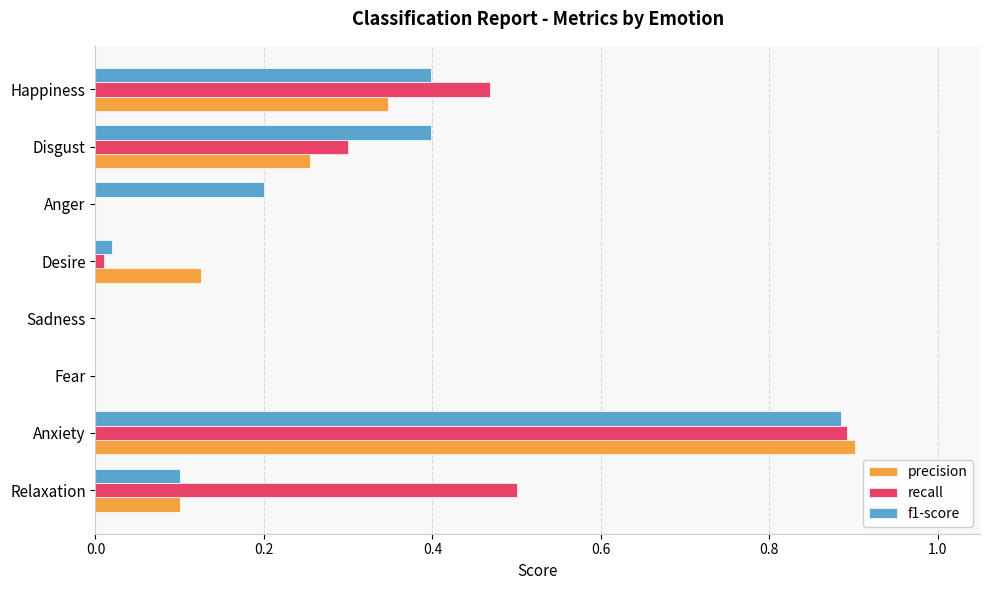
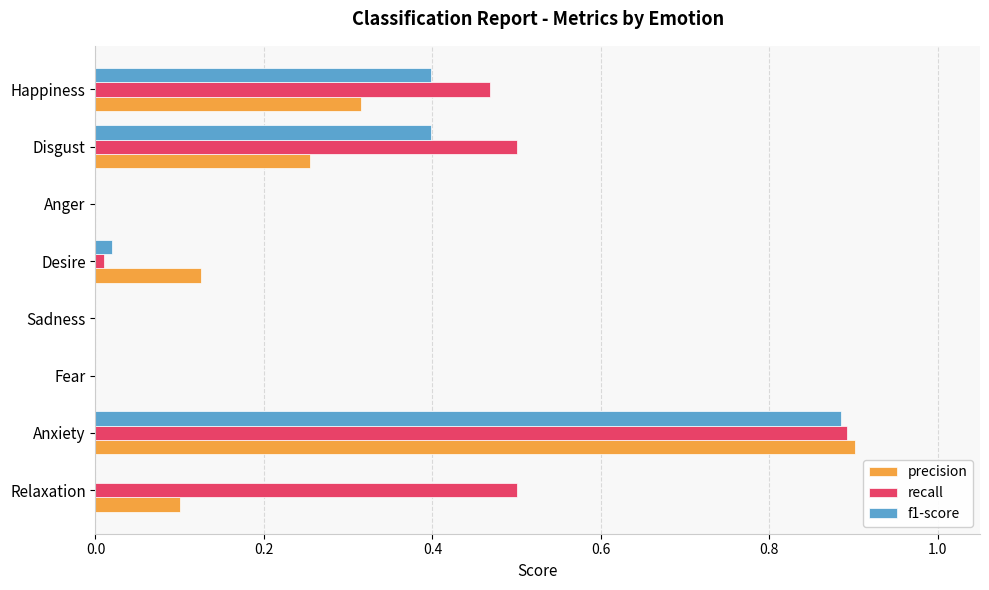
precision, Happiness: 0.35 -> 0.31
recall, Disgust: 0.3 -> 0.5
f1-score, Anger: 0.2 -> 0.0
f1-score, Relaxation: 0.1 -> 0.0
